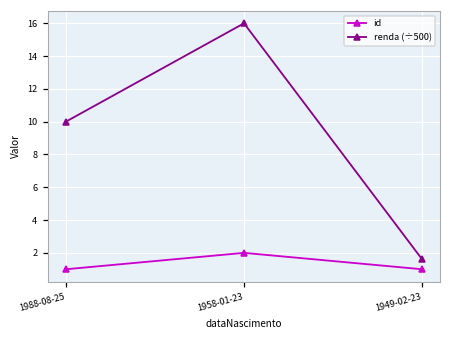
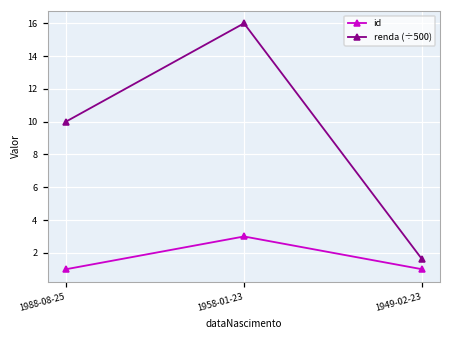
id, 1958-01-23: 2 -> 3
